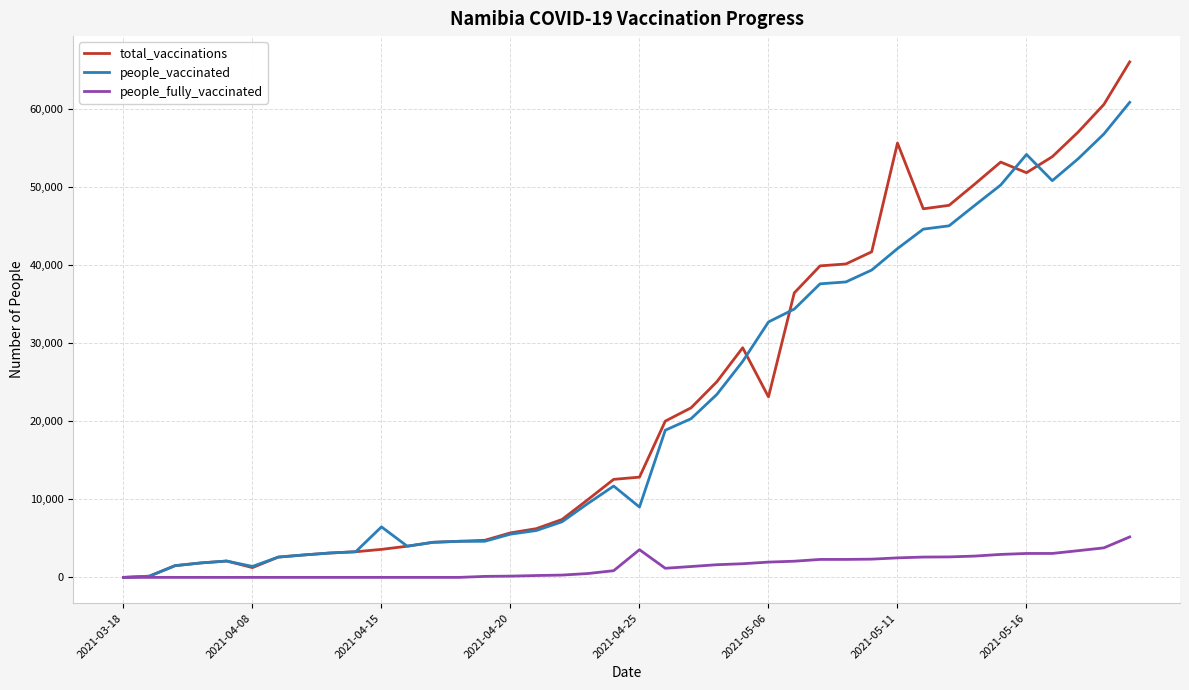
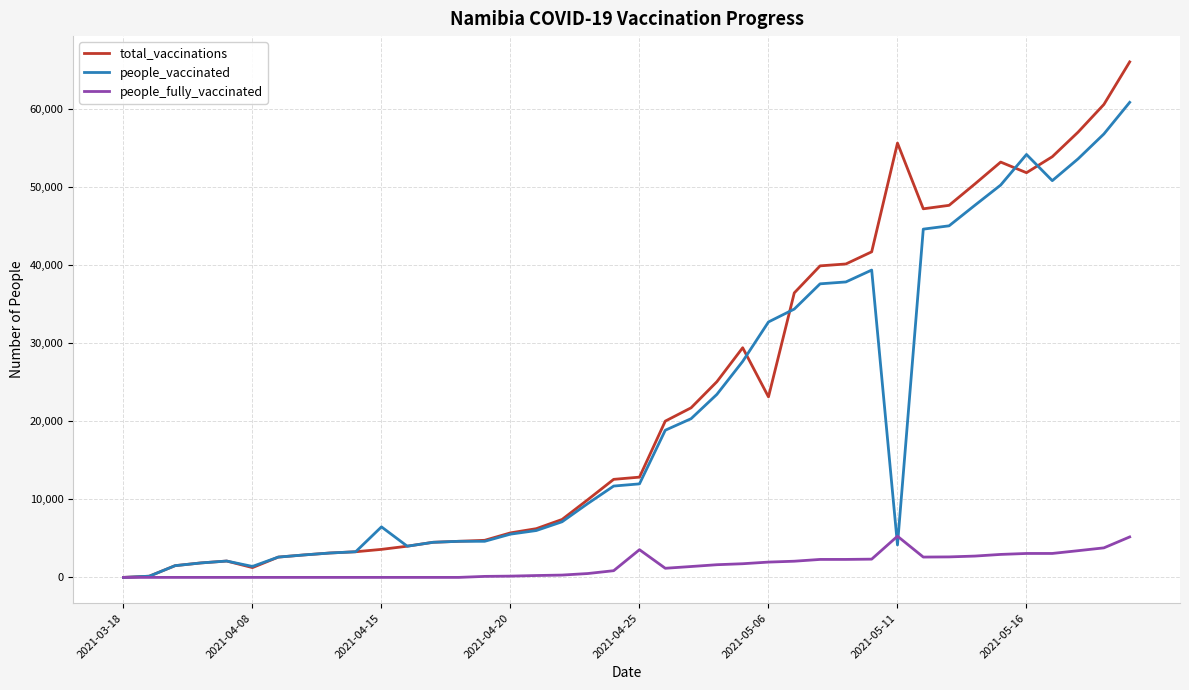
people_vaccinated, 2021-04-25: 9,000 -> 12,000
people_vaccinated, 2021-05-11: 42,000 -> 4,000
people_fully_vaccinated, 2021-05-11: 2,000 -> 5,000
